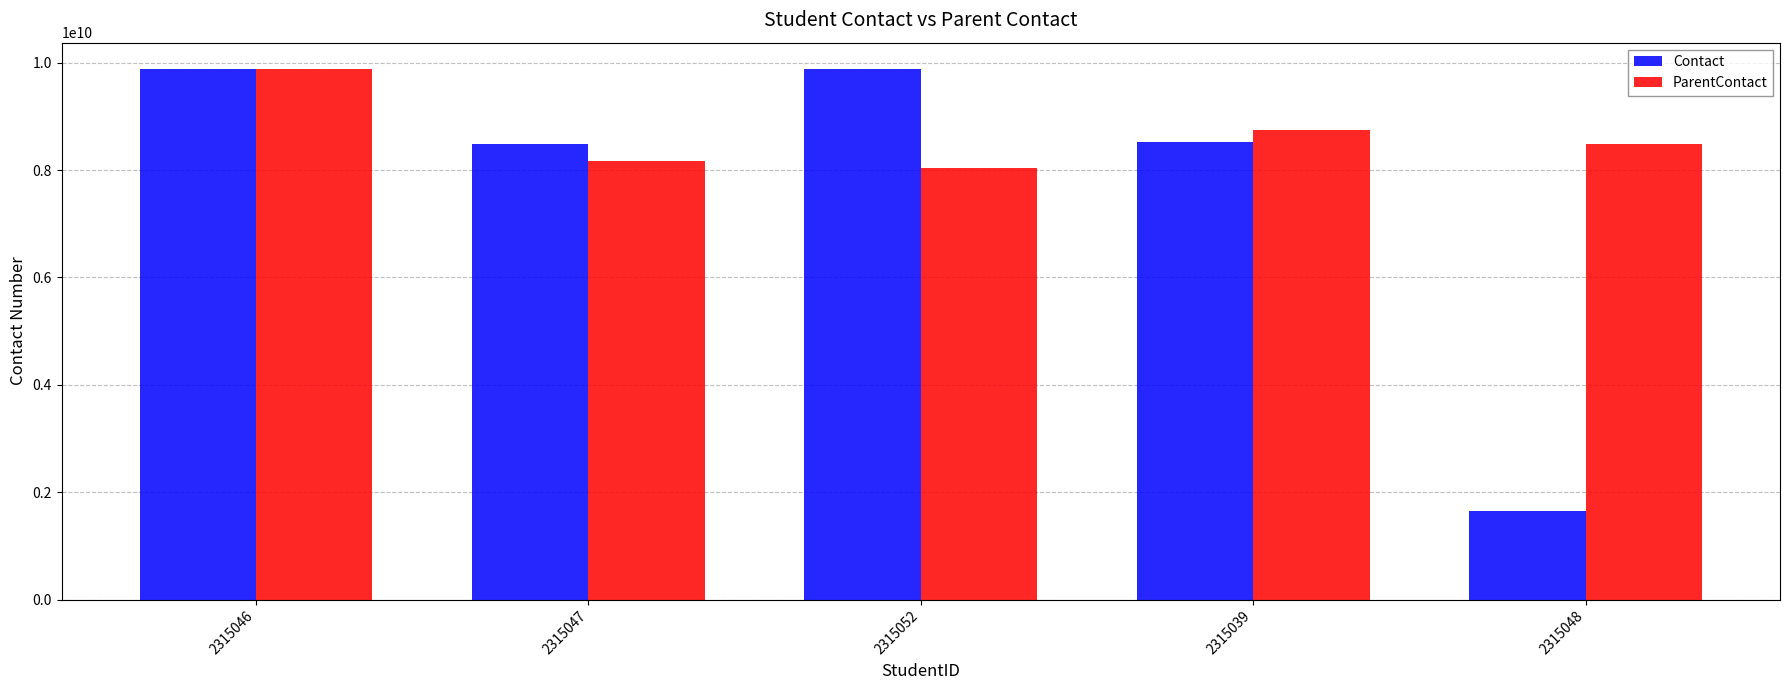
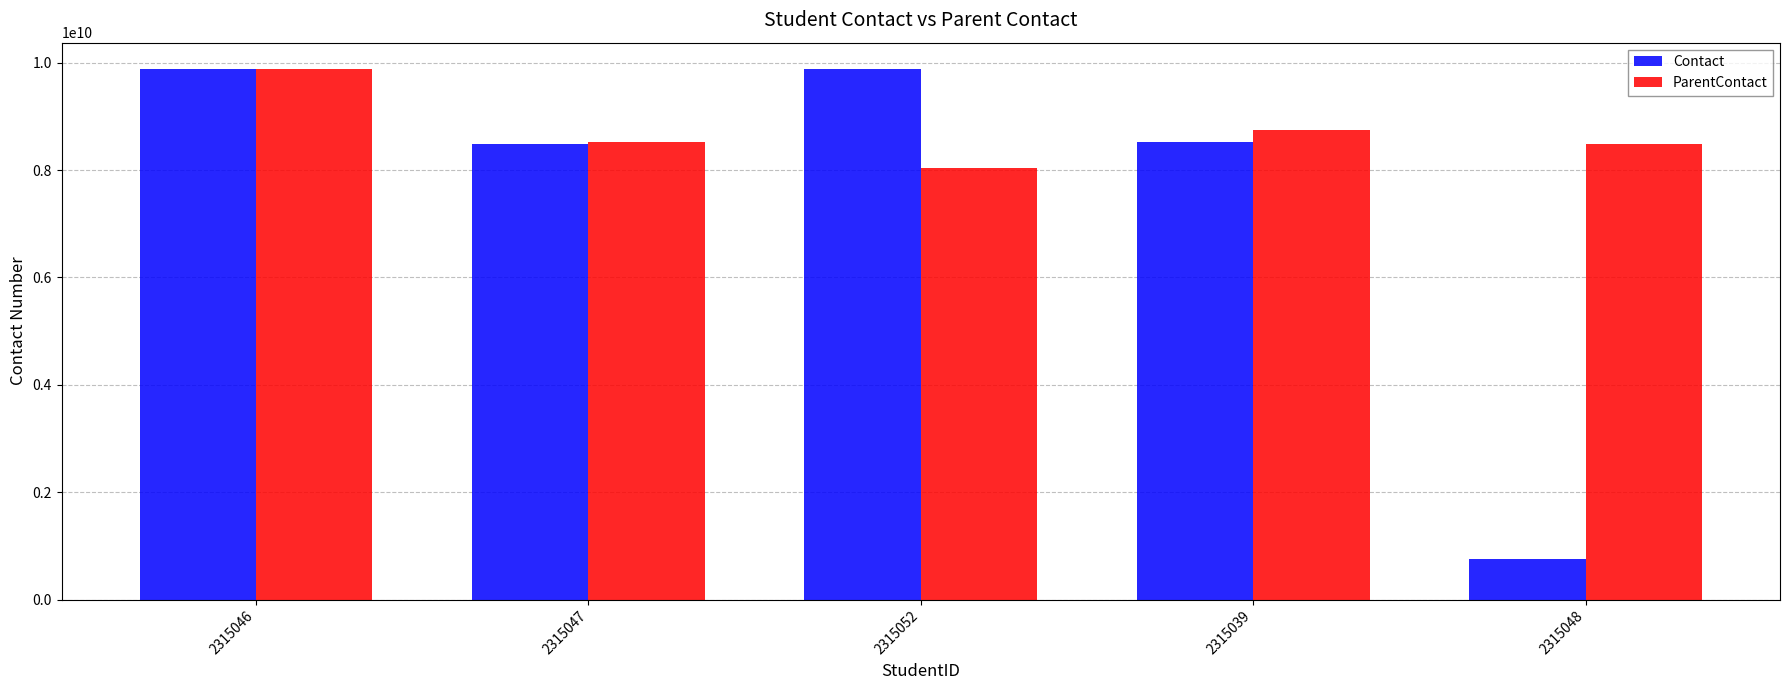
ParentContact, 2315047: 8200000000 -> 8500000000
Contact, 2315048: 1700000000 -> 800000000
